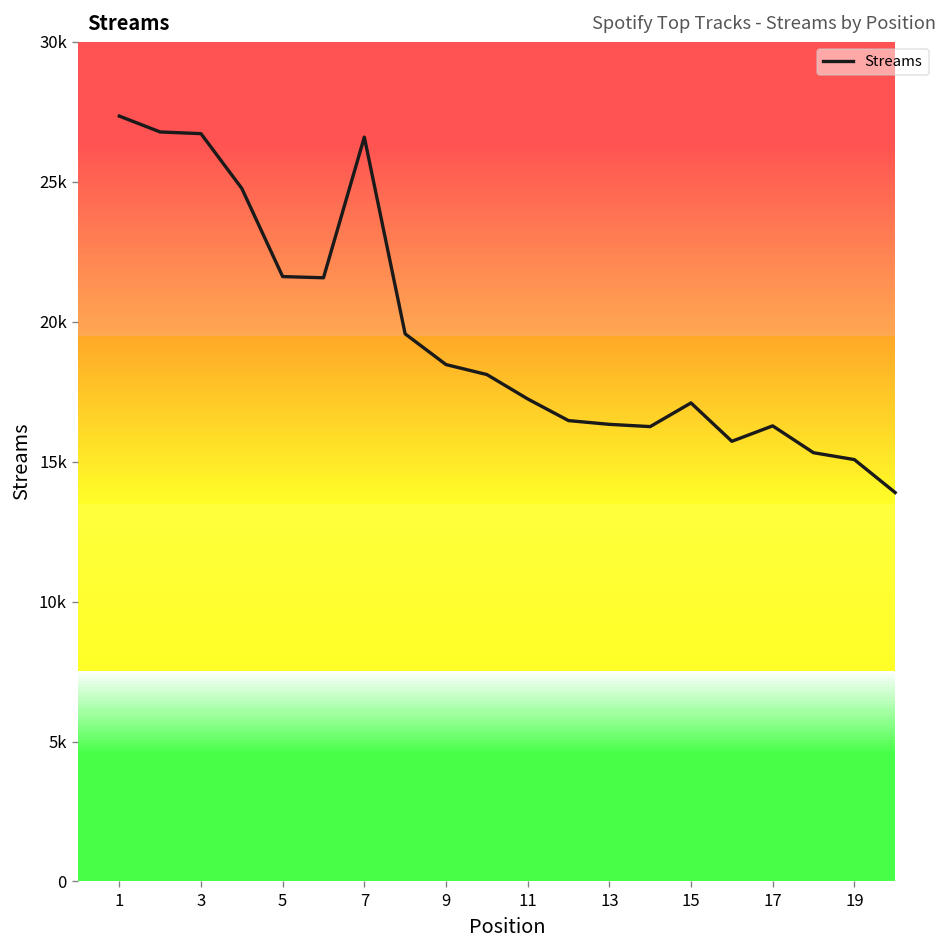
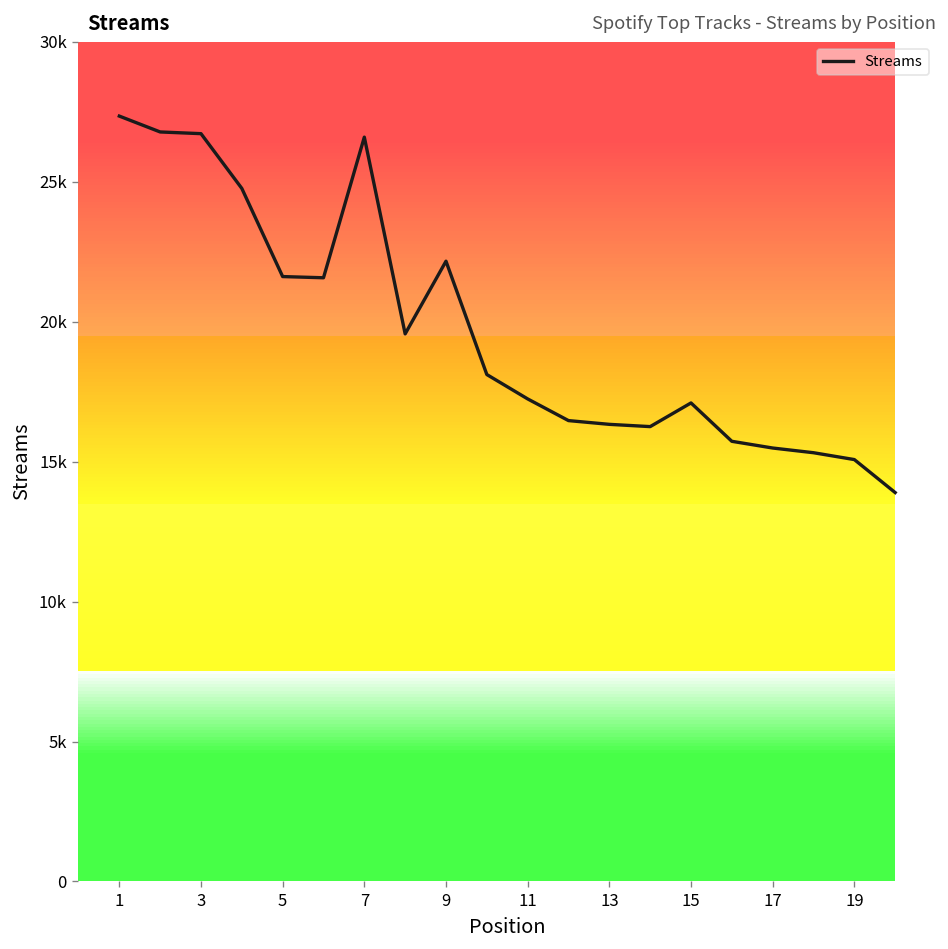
9: 18500 -> 22200
17: 16300 -> 15500
